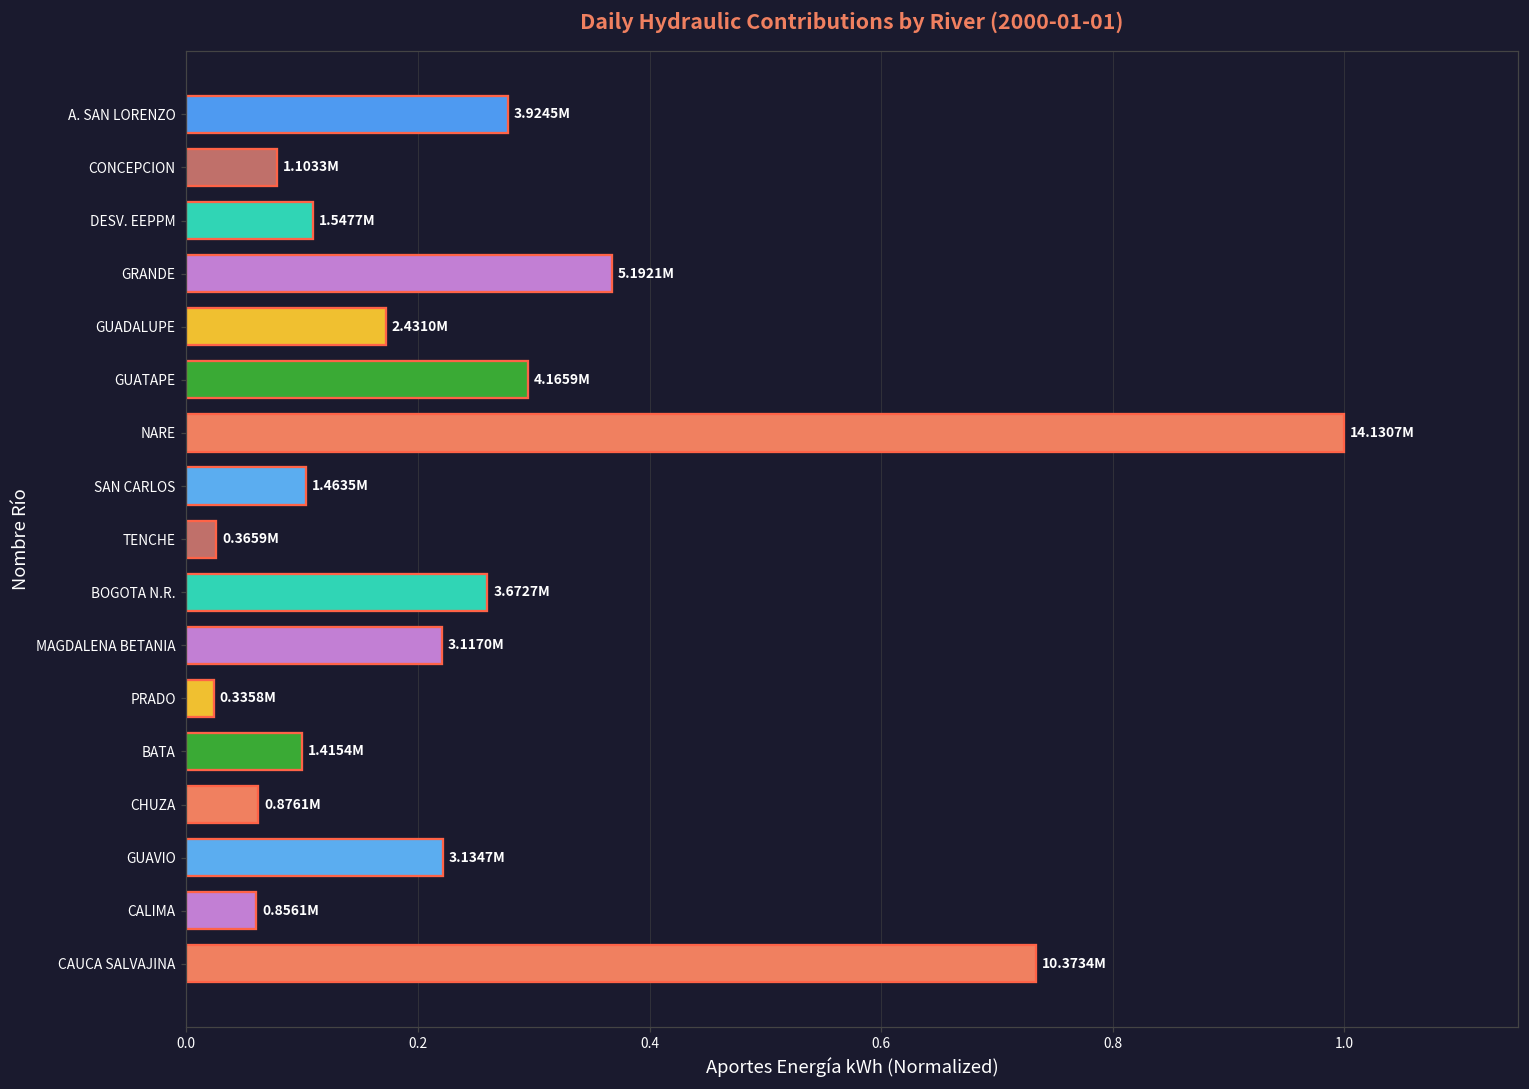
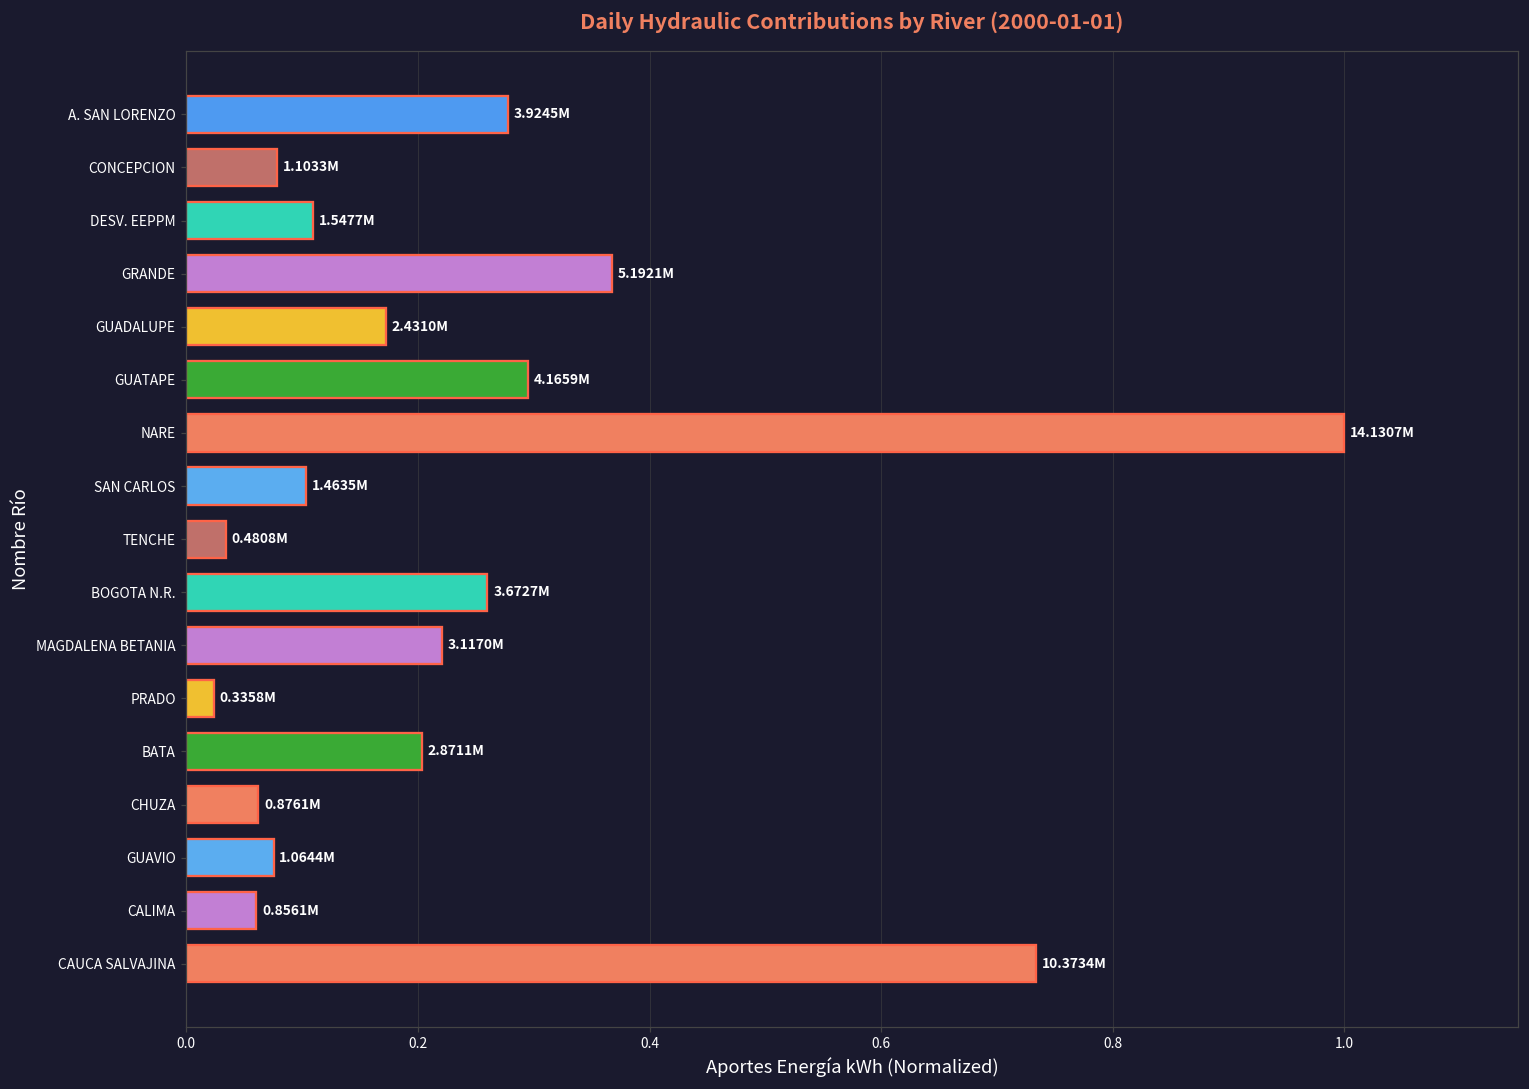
TENCHE: 0.3659M -> 0.4808M
BATA: 1.4154M -> 2.8711M
GUAVIO: 3.1347M -> 1.0644M
